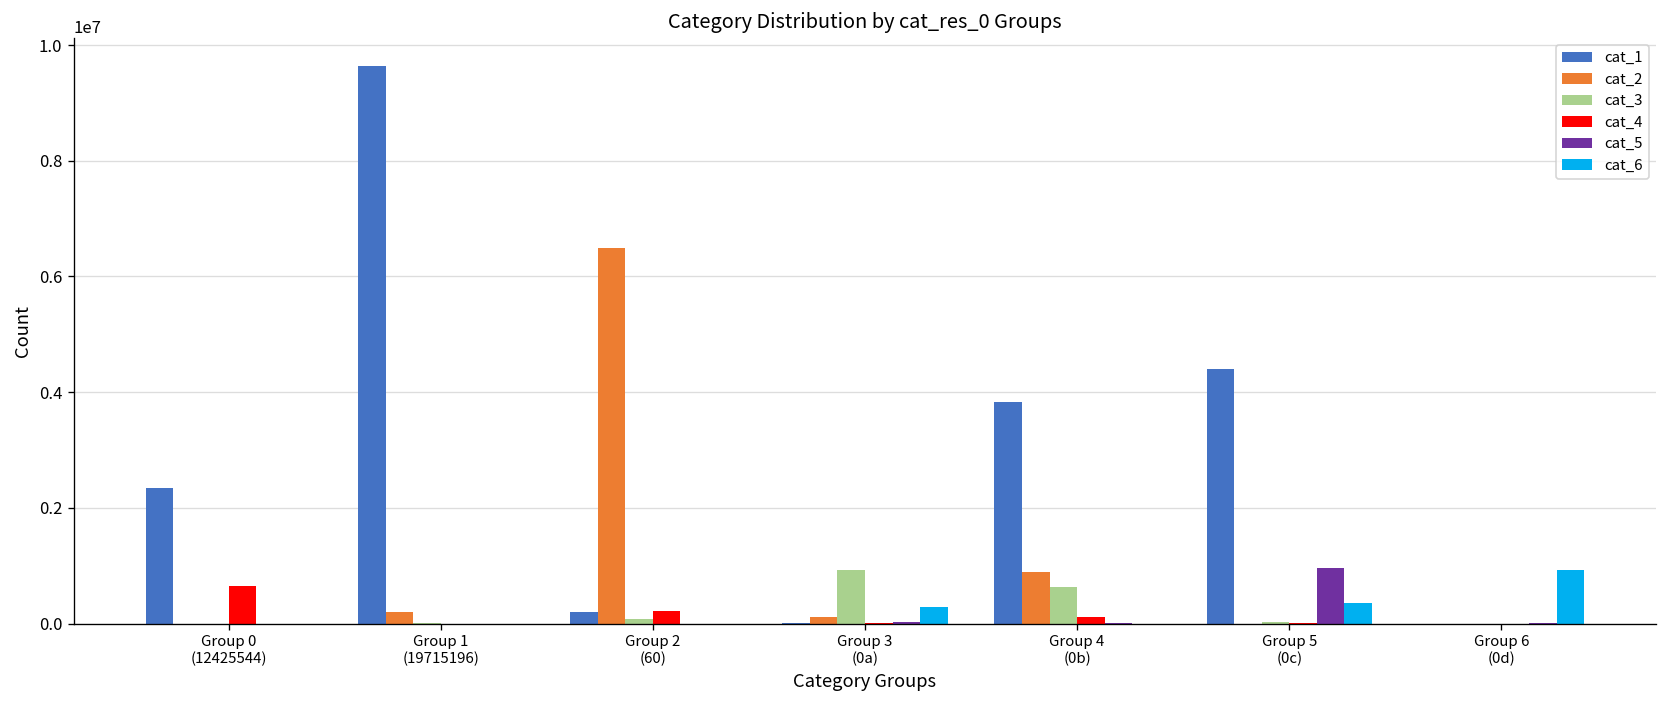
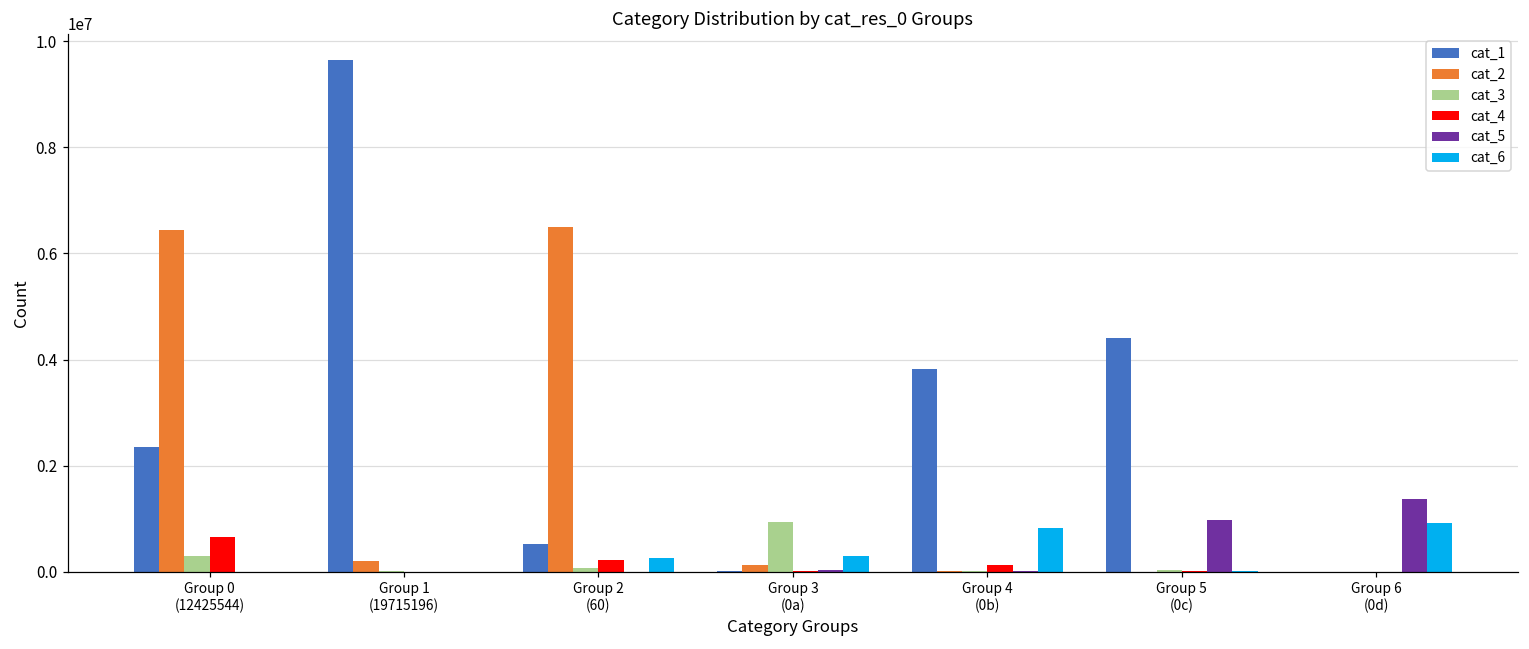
cat_2, Group 0 (12425544): 0 -> 6400000
cat_3, Group 0 (12425544): 0 -> 300000
cat_1, Group 2 (60): 200000 -> 500000
cat_6, Group 2 (60): 0 -> 300000
cat_2, Group 4 (0b): 900000 -> 0
cat_3, Group 4 (0b): 600000 -> 0
cat_6, Group 4 (0b): 0 -> 800000
cat_6, Group 5 (0c): 400000 -> 0
cat_5, Group 6 (0d): 0 -> 1400000
